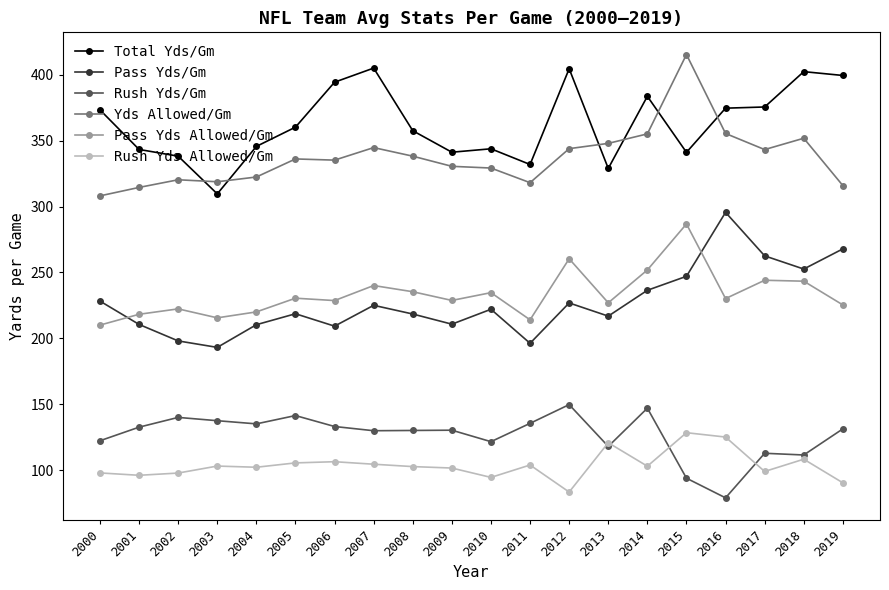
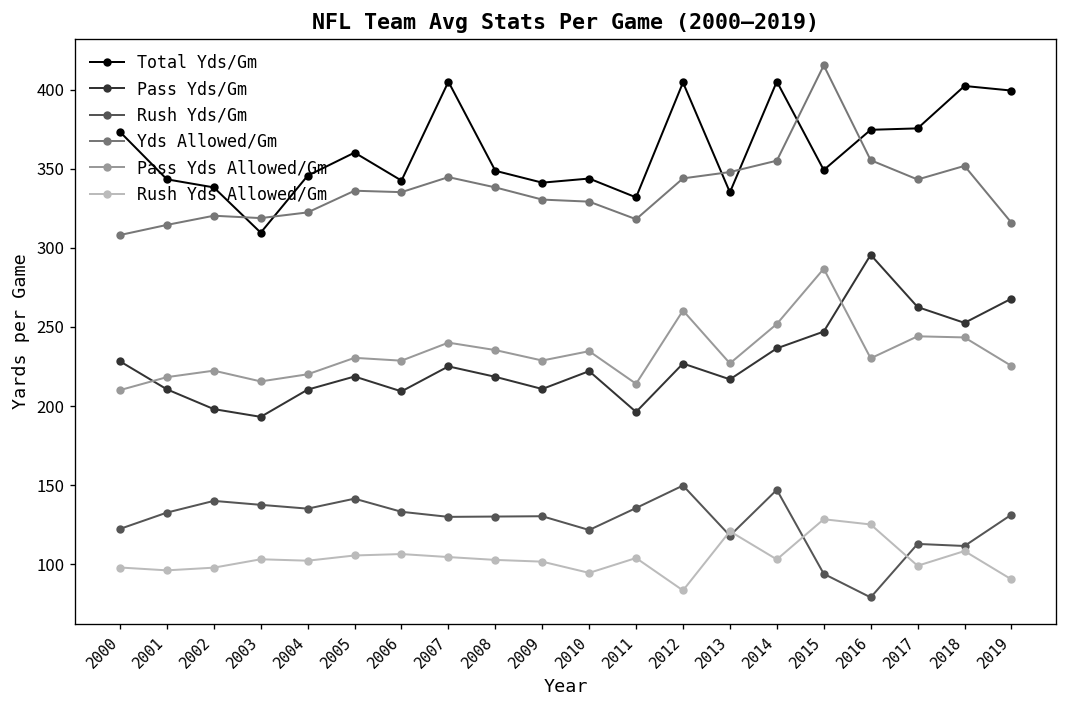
Total Yds/Gm, 2006: 394 -> 343
Total Yds/Gm, 2008: 358 -> 349
Total Yds/Gm, 2013: 329 -> 335
Total Yds/Gm, 2014: 384 -> 405
Total Yds/Gm, 2015: 341 -> 349
